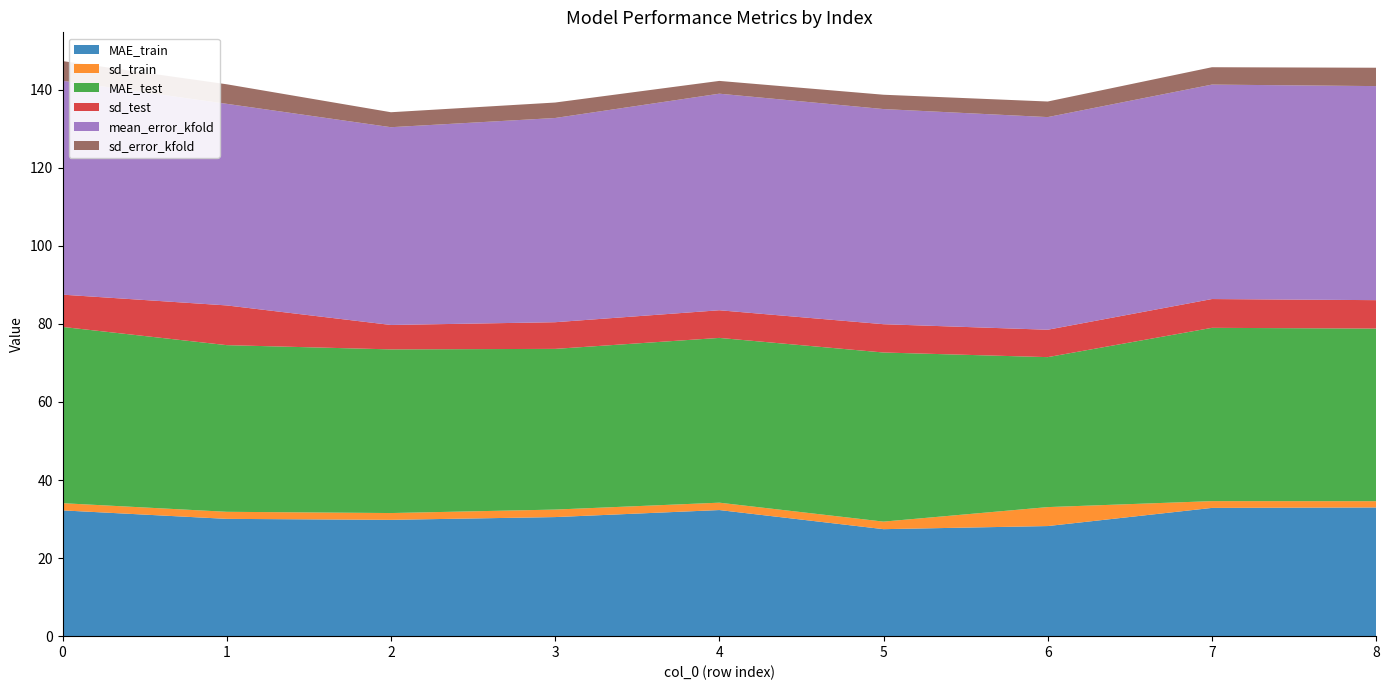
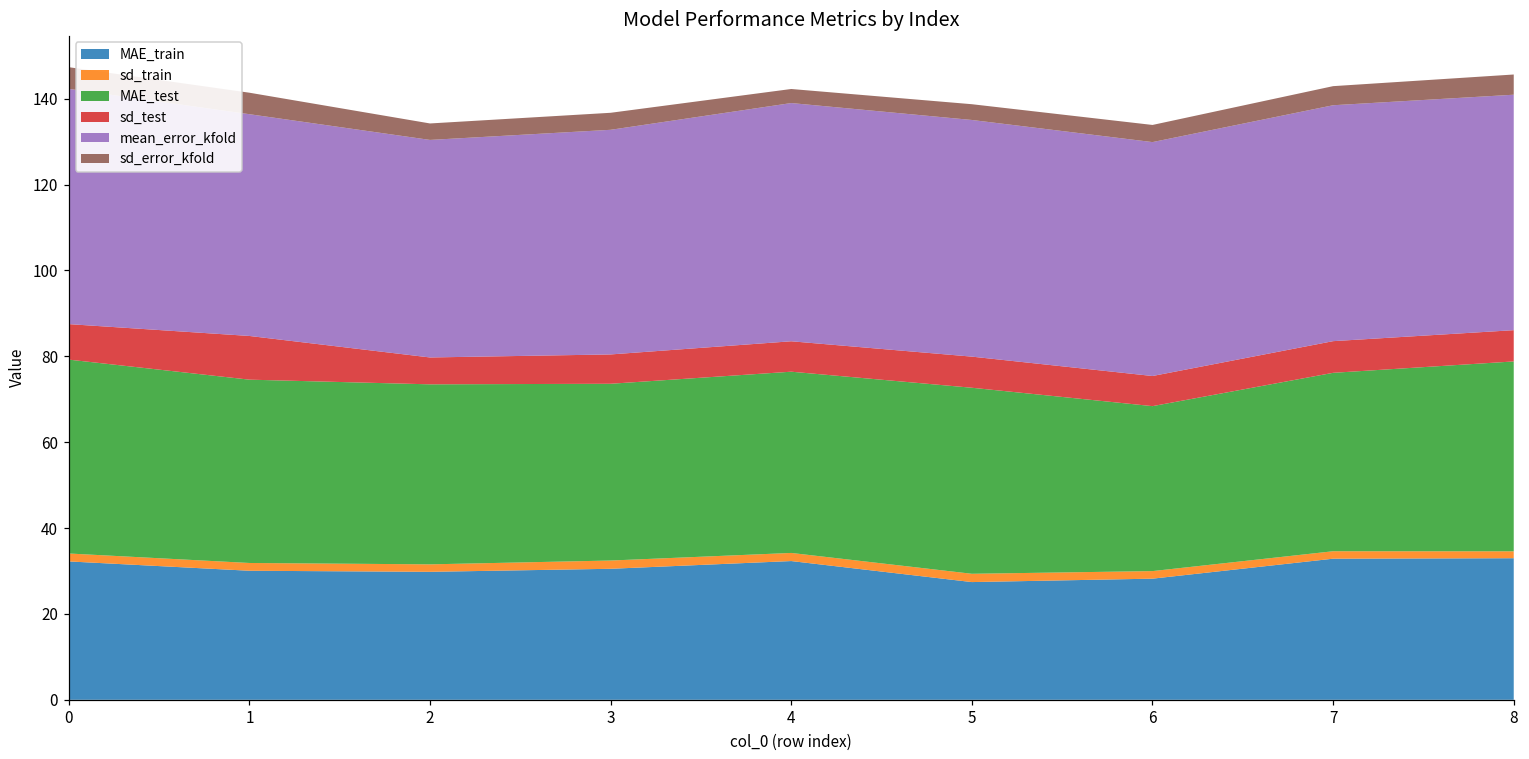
sd_train, 6: 5 -> 2
MAE_test, 7: 44 -> 42
